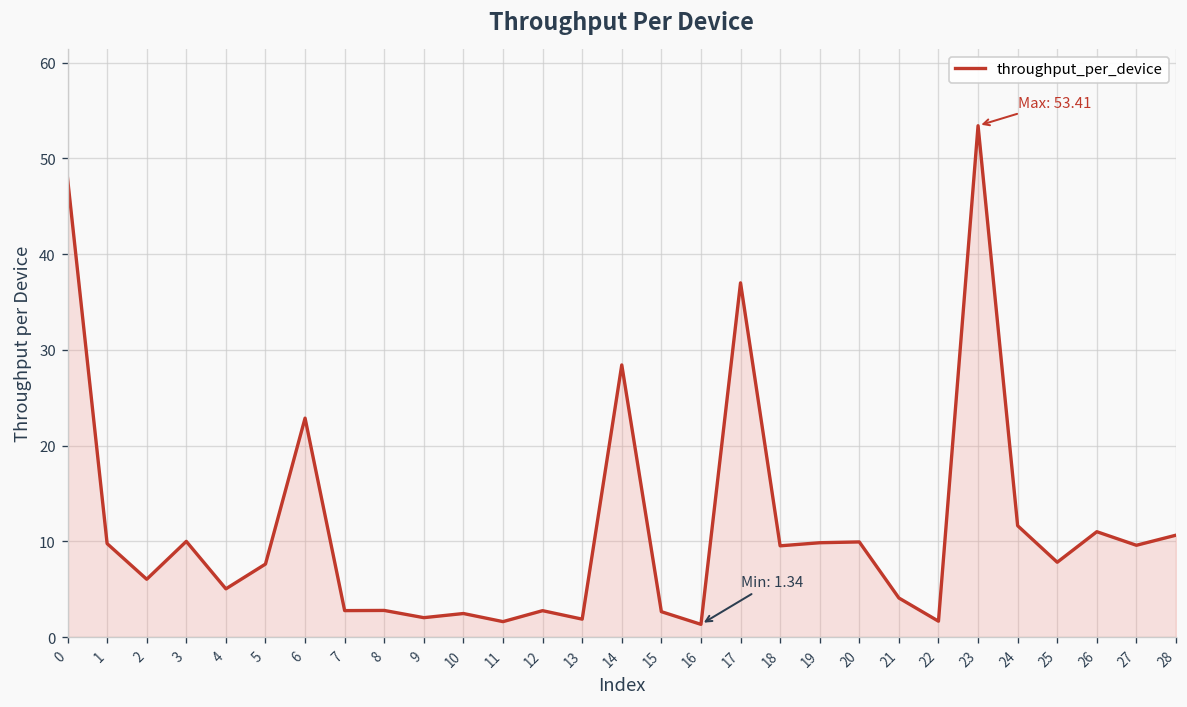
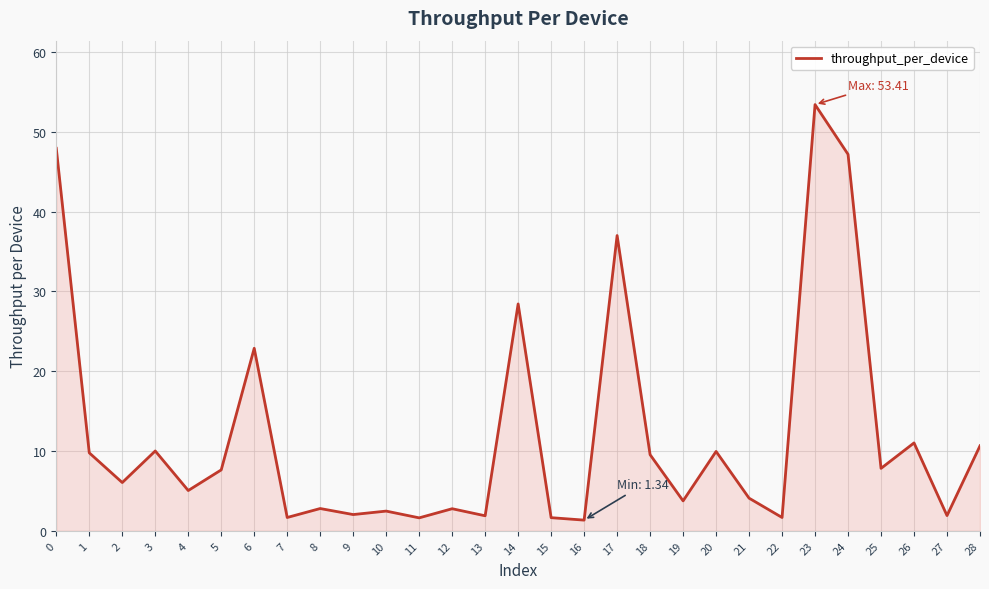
7: 3 -> 2
15: 3 -> 2
19: 10 -> 4
24: 12 -> 47
27: 10 -> 2
